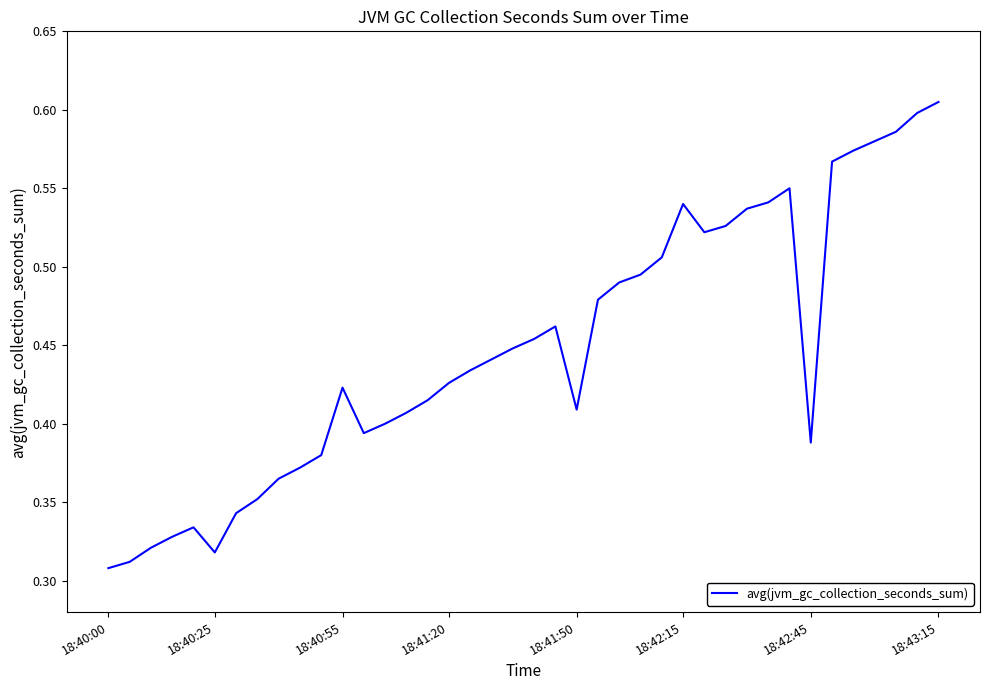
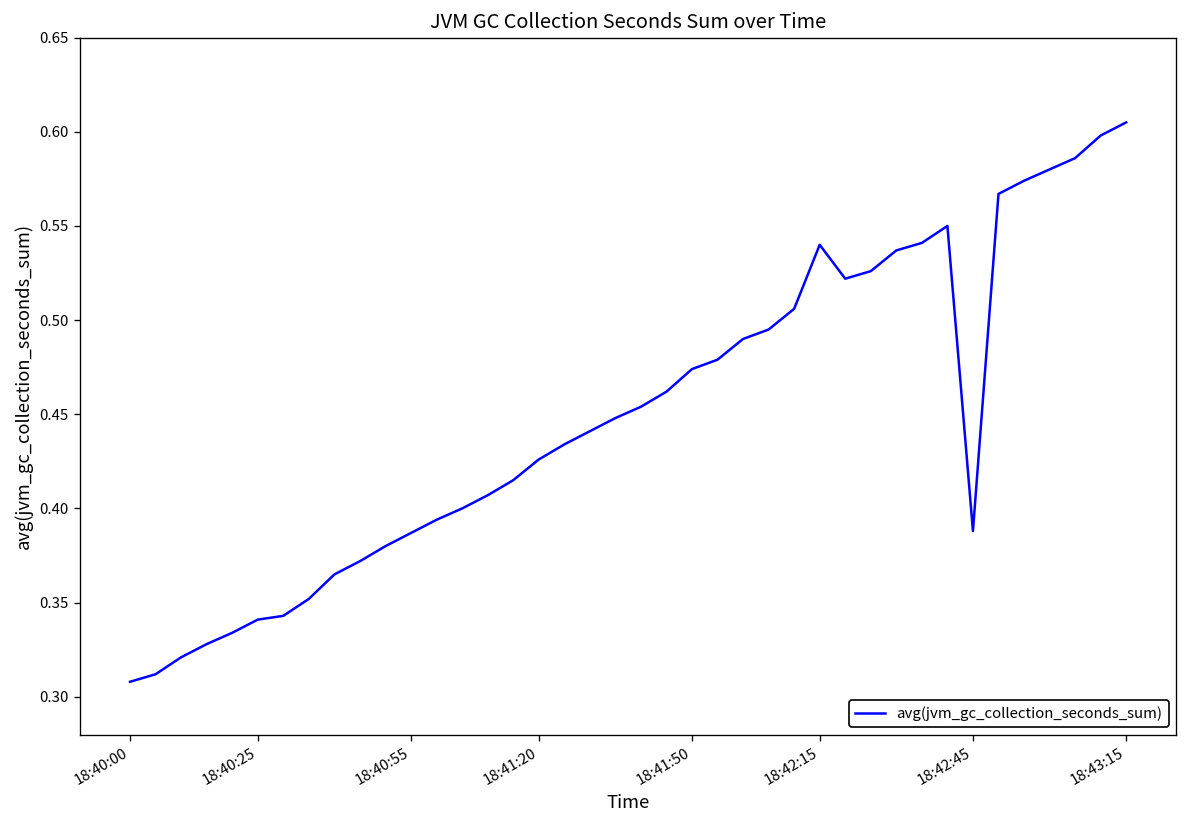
18:40:25: 0.318 -> 0.341
18:40:55: 0.423 -> 0.387
18:41:50: 0.409 -> 0.474
